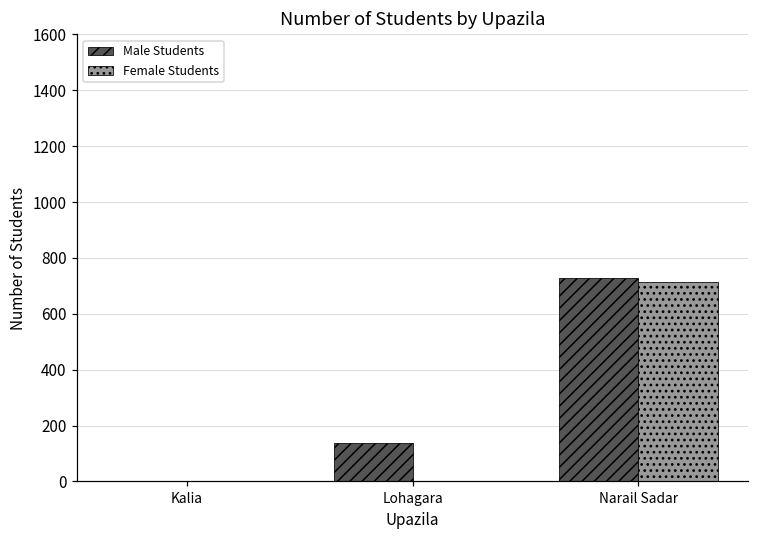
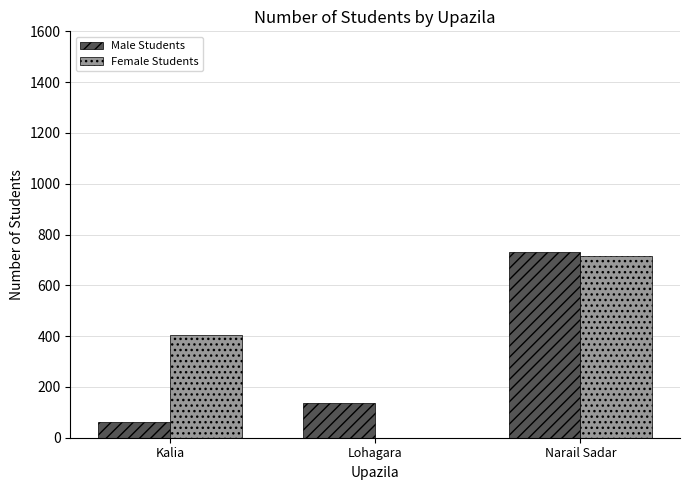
Male Students, Kalia: 0 -> 60
Female Students, Kalia: 0 -> 410
